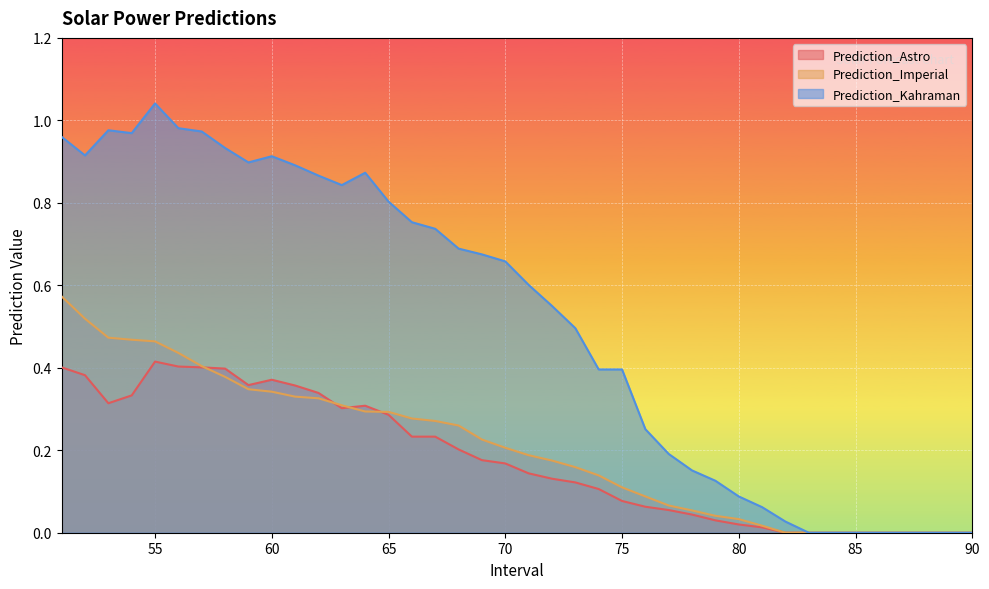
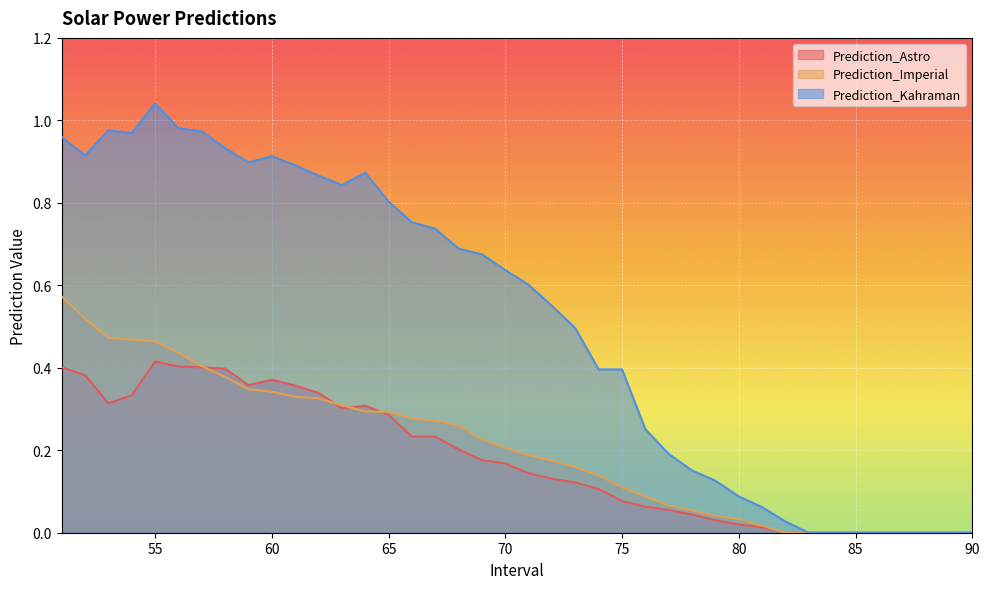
Prediction_Kahraman, 70: 0.66 -> 0.64
